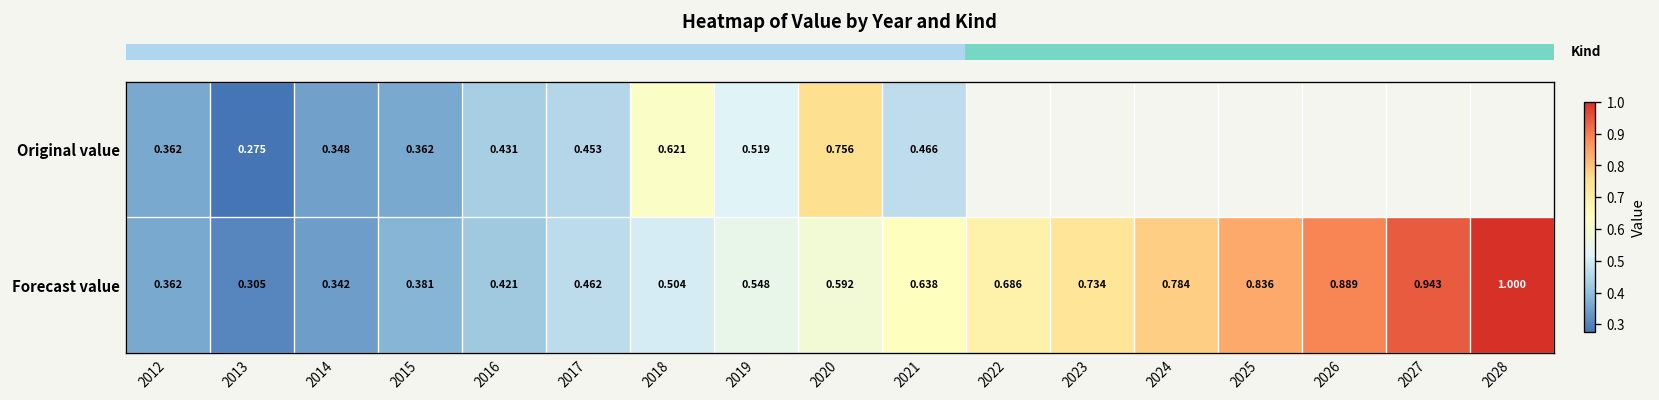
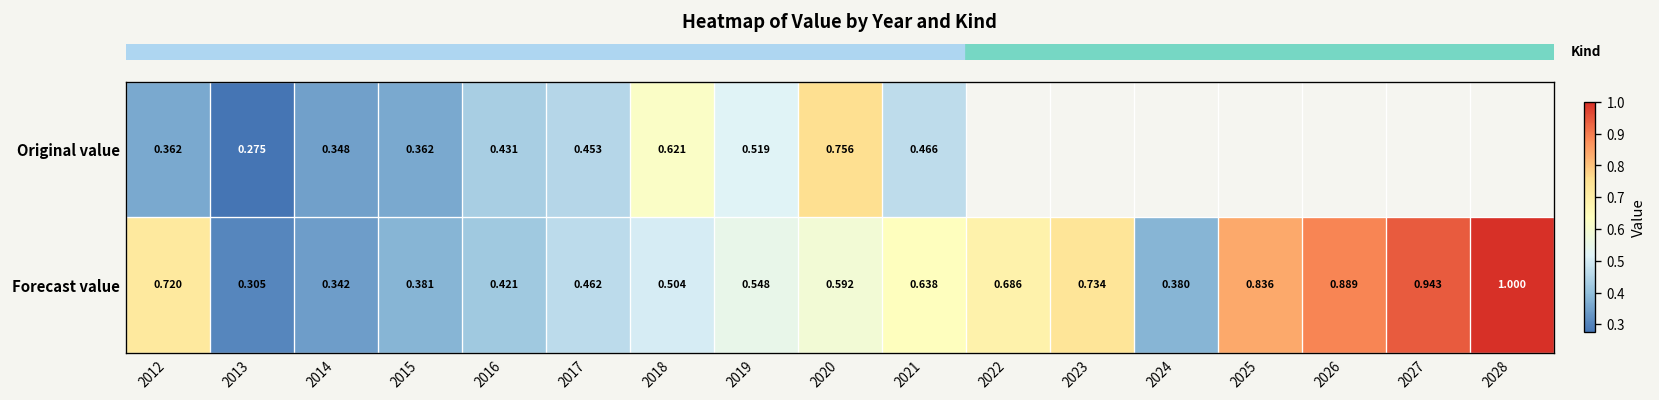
Forecast value, 2012: 0.362 -> 0.720
Forecast value, 2024: 0.784 -> 0.380
